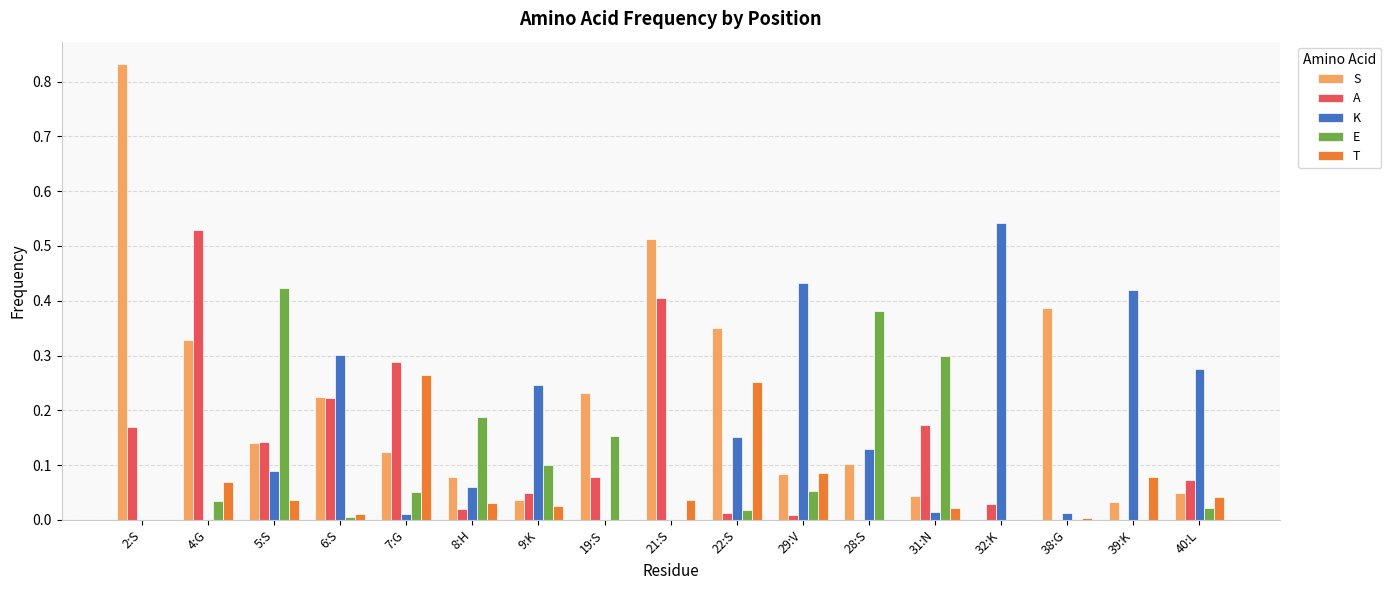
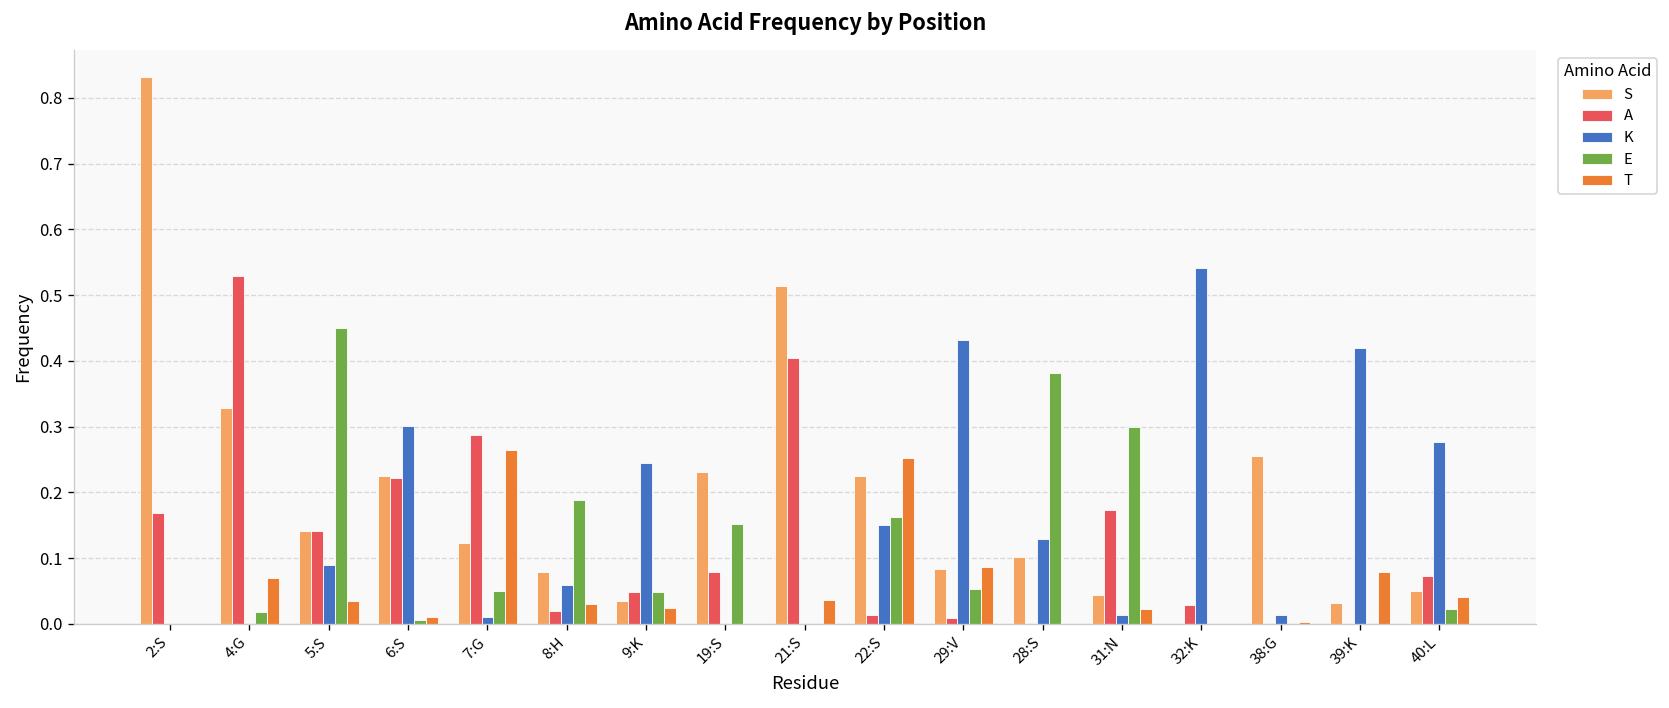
E, 4:G: 0.03 -> 0.02
E, 5:S: 0.42 -> 0.45
E, 9:K: 0.10 -> 0.05
S, 22:S: 0.35 -> 0.23
E, 22:S: 0.02 -> 0.16
S, 38:G: 0.39 -> 0.26
